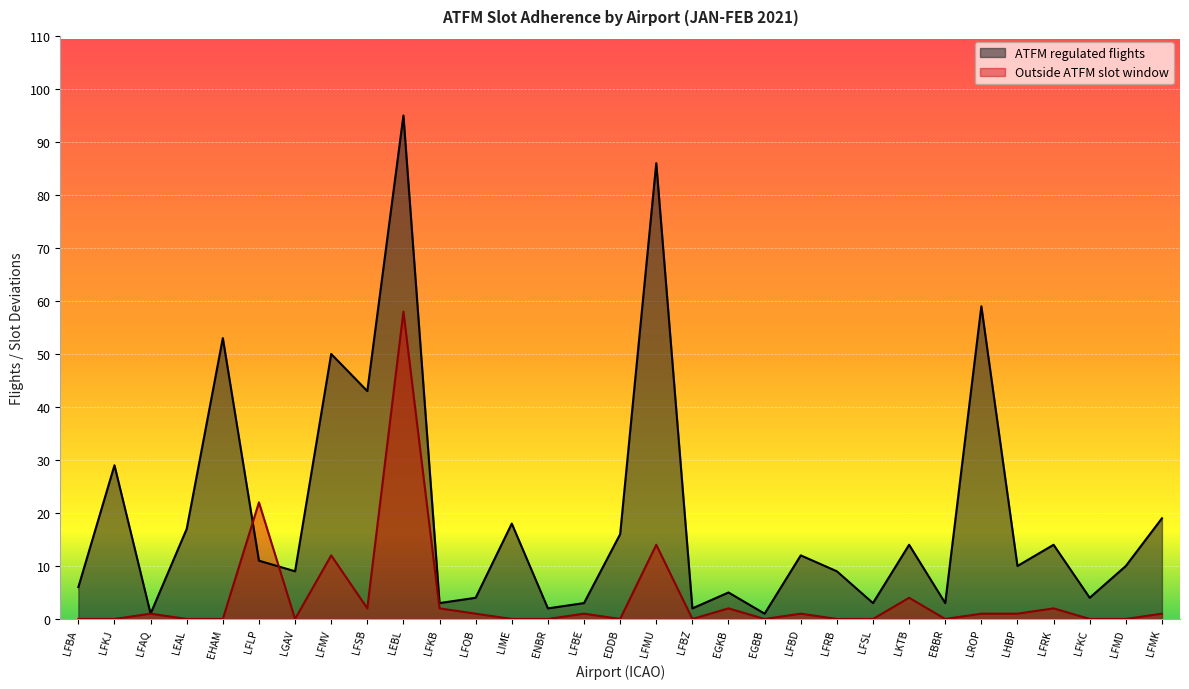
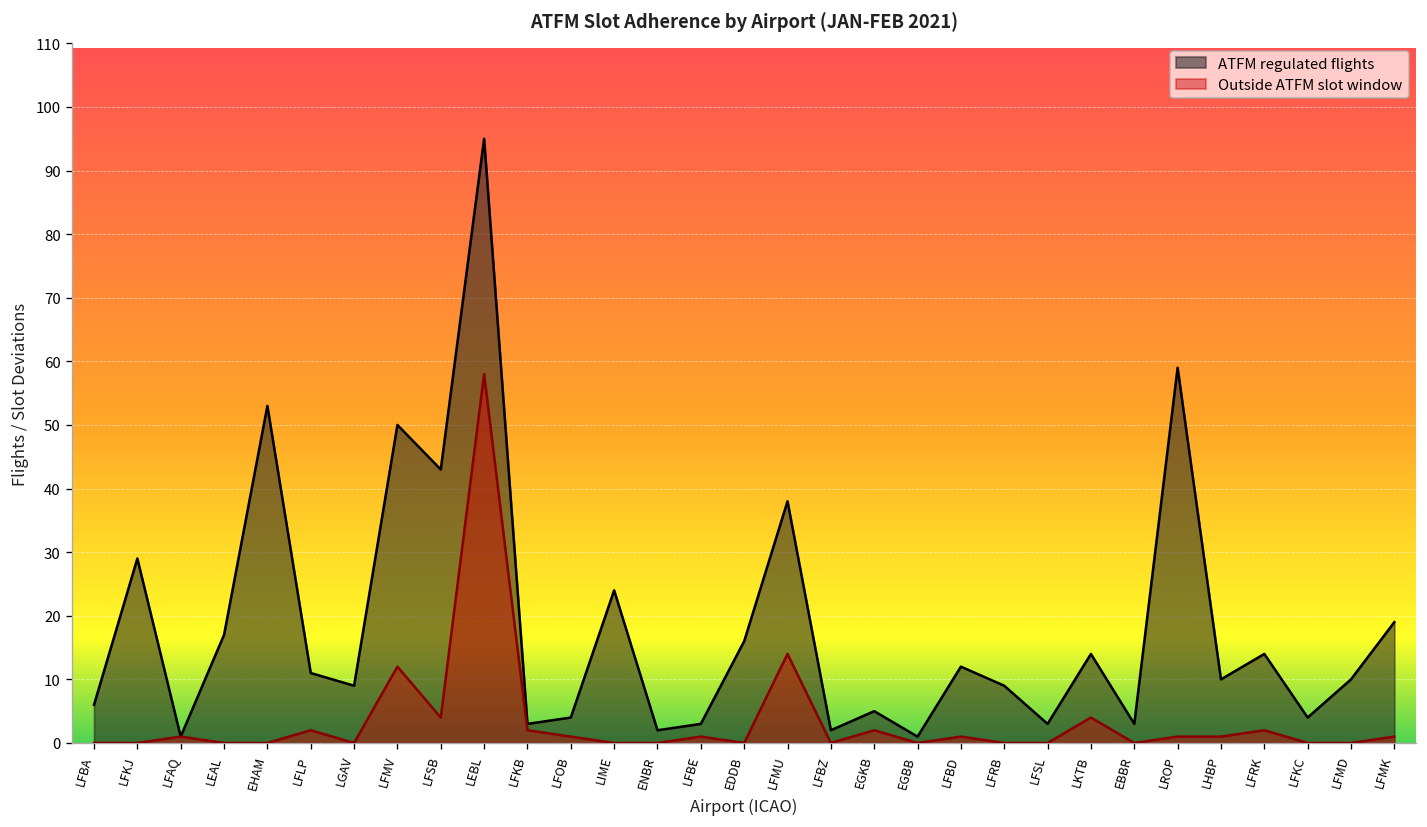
Outside ATFM slot window, LFLP: 22 -> 2
Outside ATFM slot window, LFSB: 2 -> 4
ATFM regulated flights, LIME: 18 -> 24
ATFM regulated flights, LFMU: 86 -> 38
